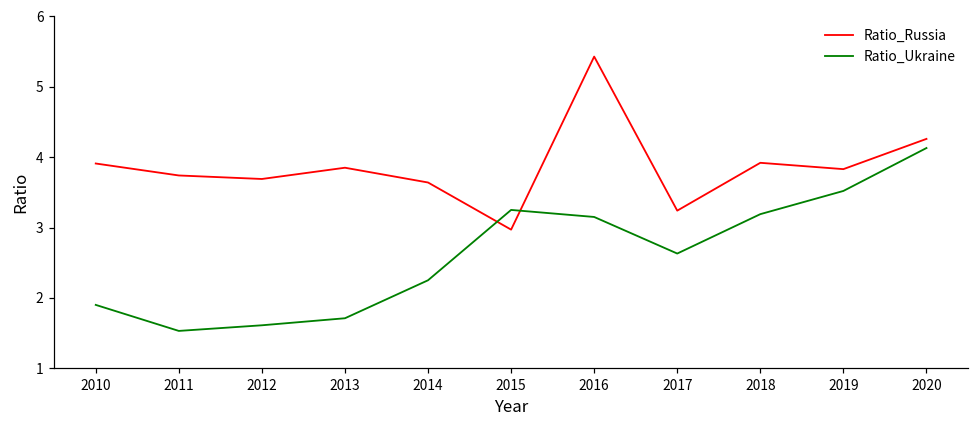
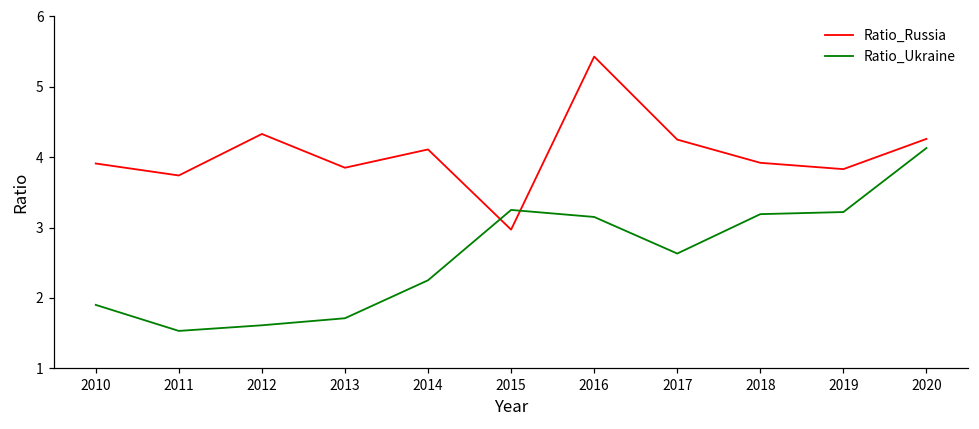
Ratio_Russia, 2012: 3.7 -> 4.3
Ratio_Russia, 2014: 3.6 -> 4.1
Ratio_Russia, 2017: 3.2 -> 4.3
Ratio_Ukraine, 2019: 3.5 -> 3.2
